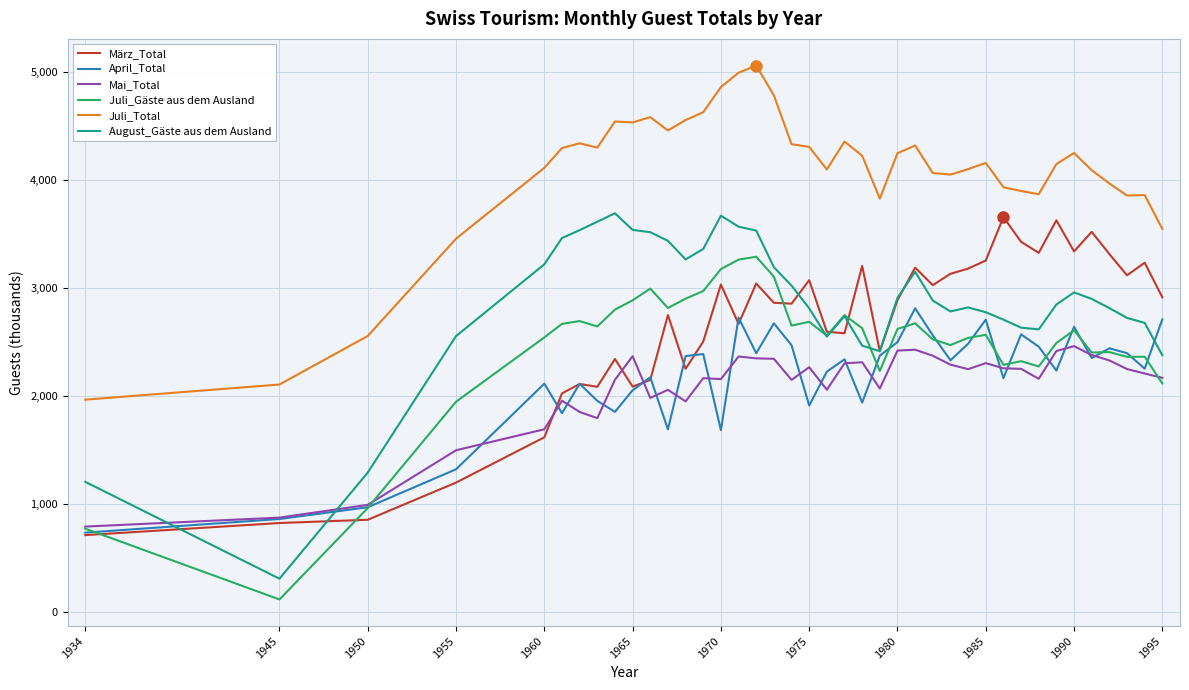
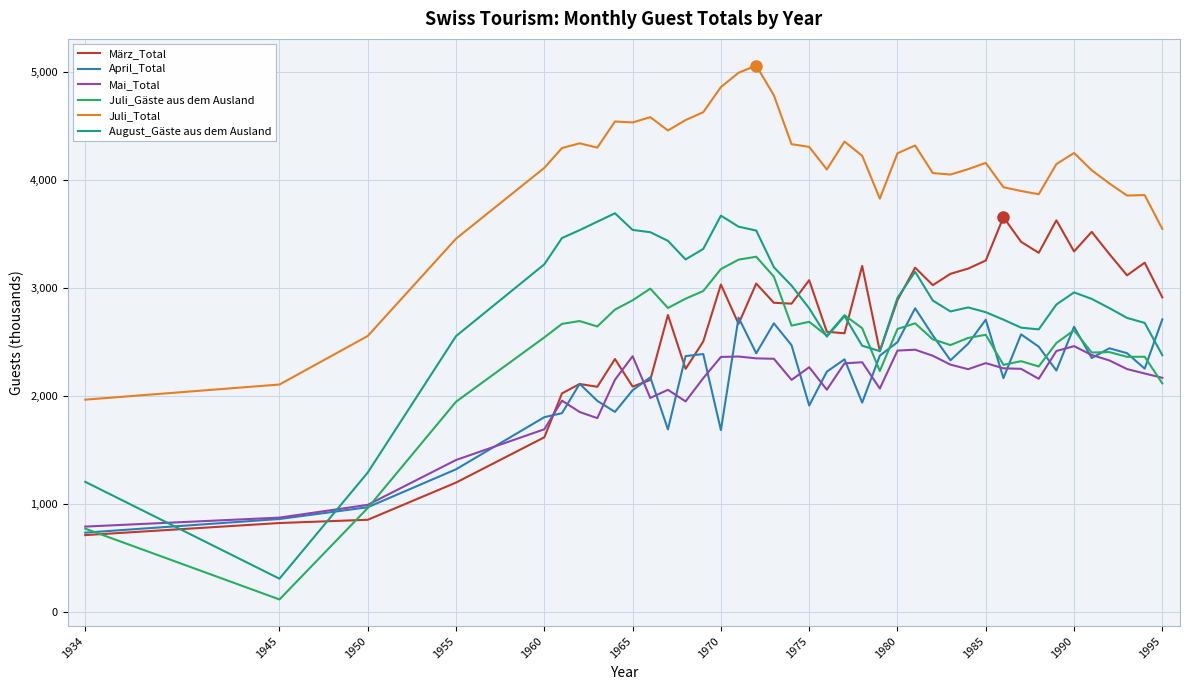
Mai_Total, 1955: 1,500 -> 1,410
April_Total, 1960: 2,110 -> 1,800
Mai_Total, 1970: 2,160 -> 2,360
